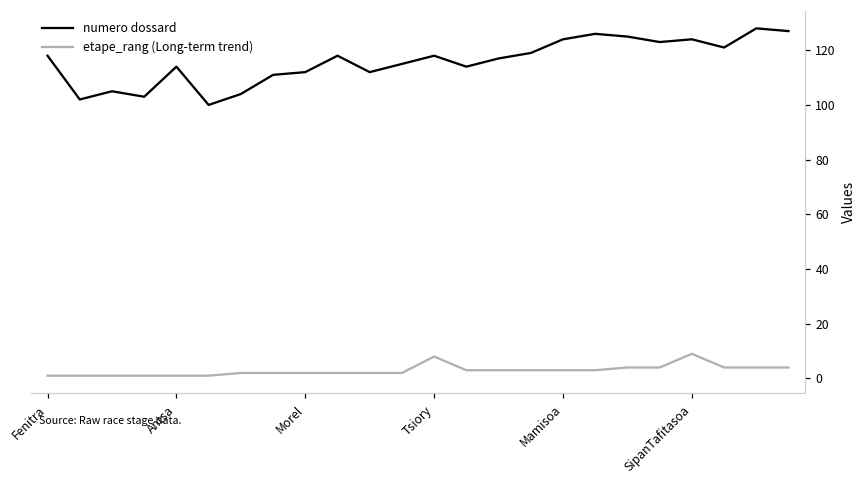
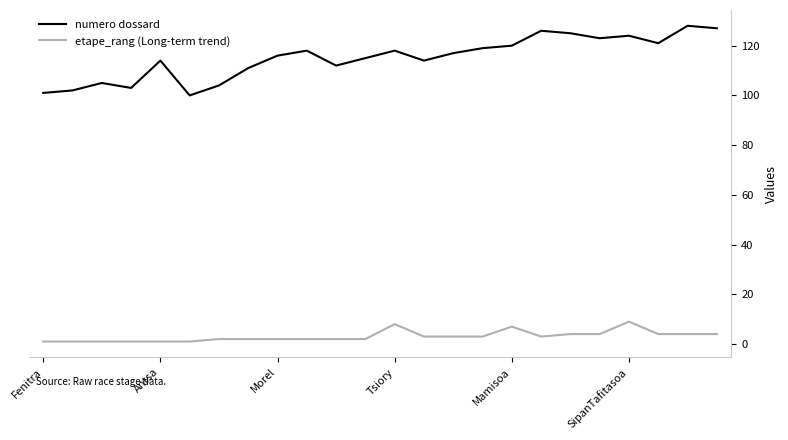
numero dossard, Fenitra: 118 -> 101
numero dossard, Morel: 112 -> 116
numero dossard, Mamisoa: 124 -> 120
etape_rang (Long-term trend), Mamisoa: 3 -> 7
